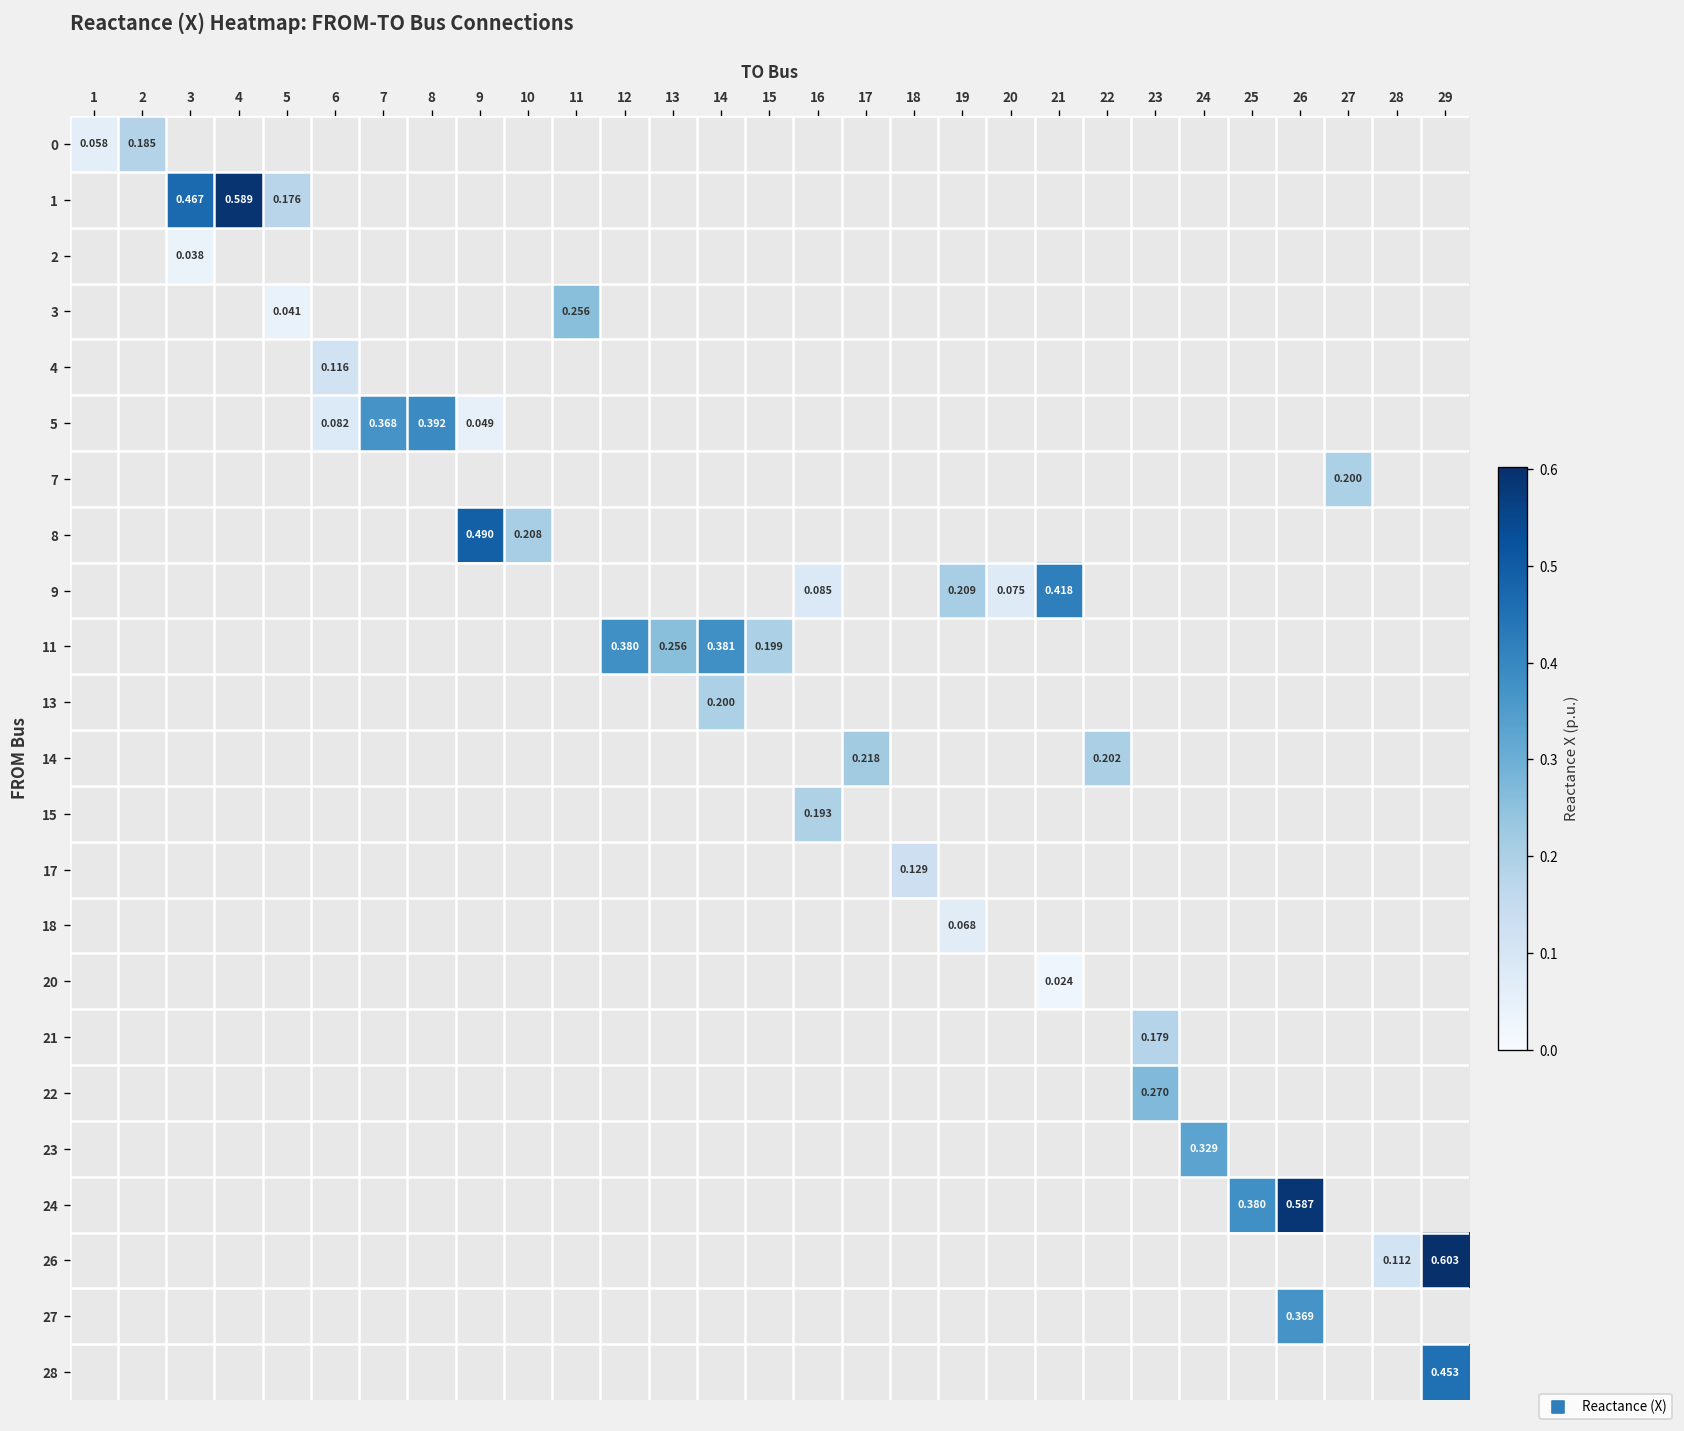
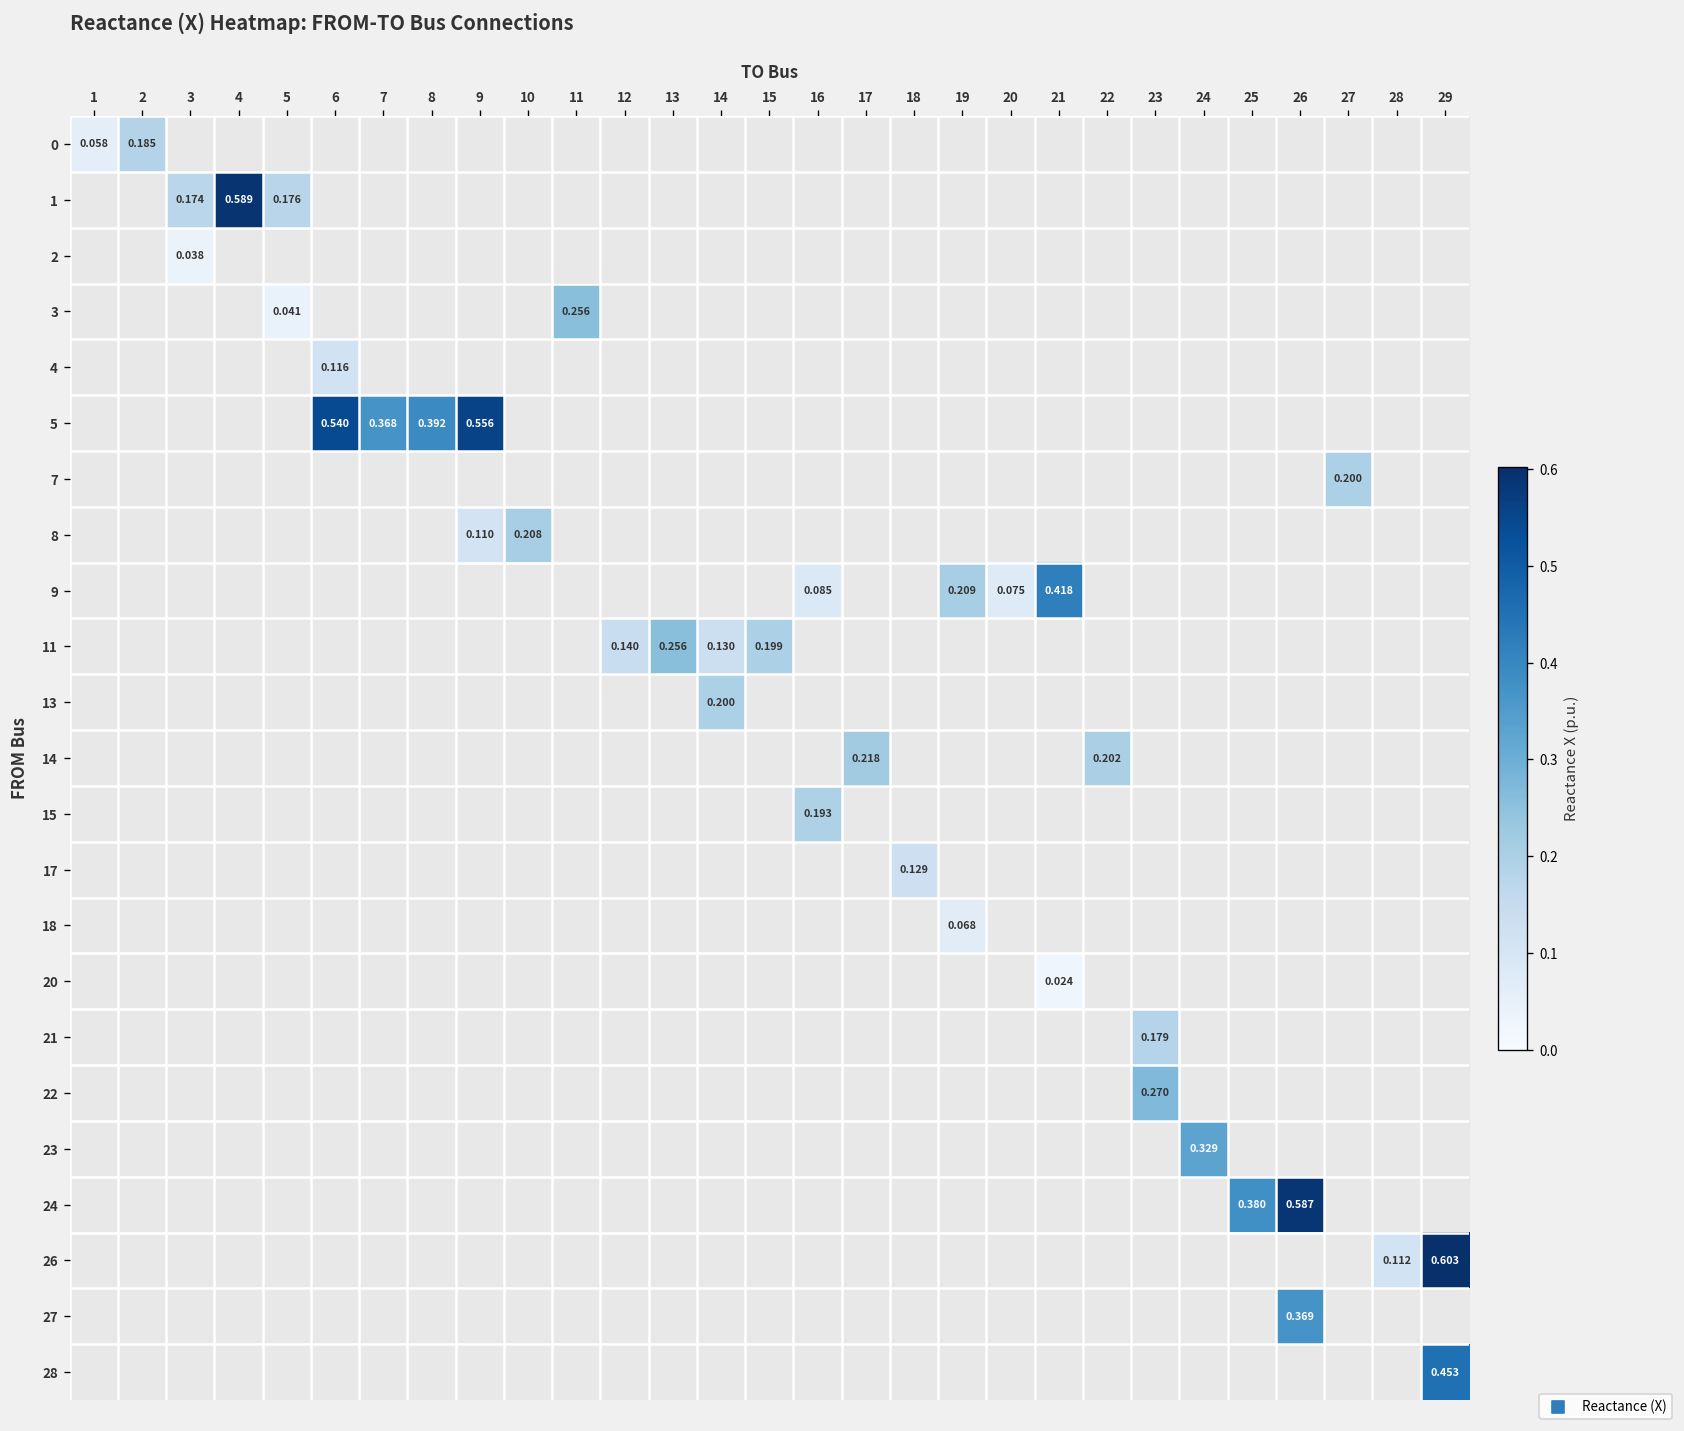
1, 3: 0.467 -> 0.174
5, 6: 0.082 -> 0.540
5, 9: 0.049 -> 0.556
8, 9: 0.490 -> 0.110
11, 12: 0.380 -> 0.140
11, 14: 0.381 -> 0.130
